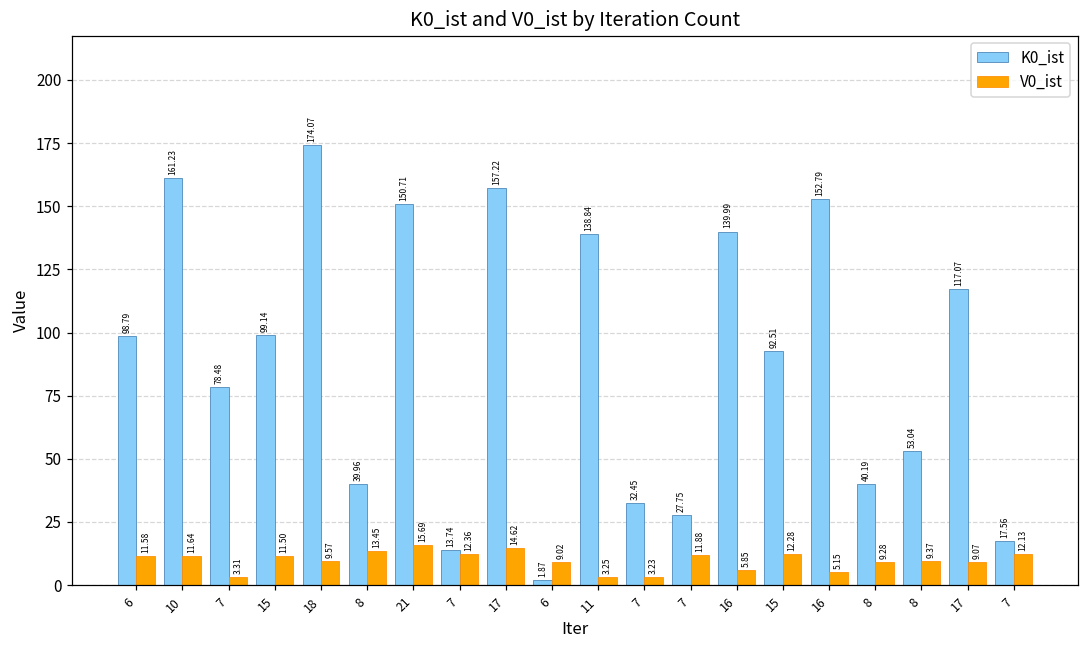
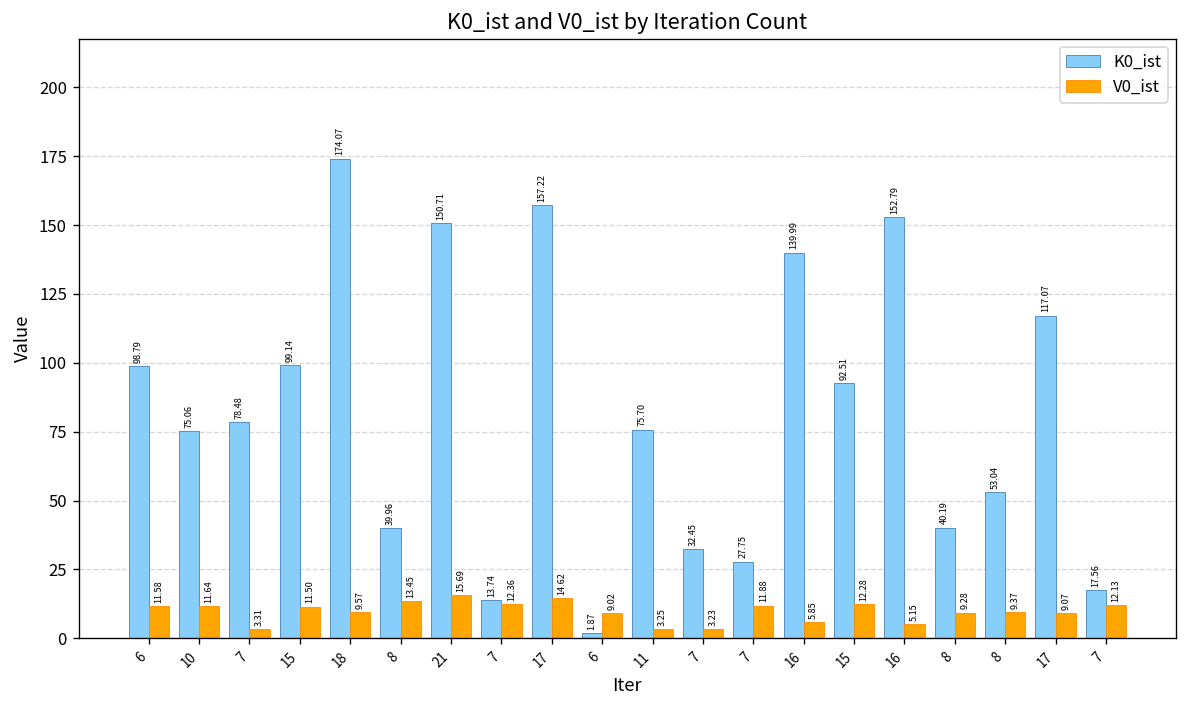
K0_ist, 10: 161.23 -> 75.06
K0_ist, 11: 138.84 -> 75.70
